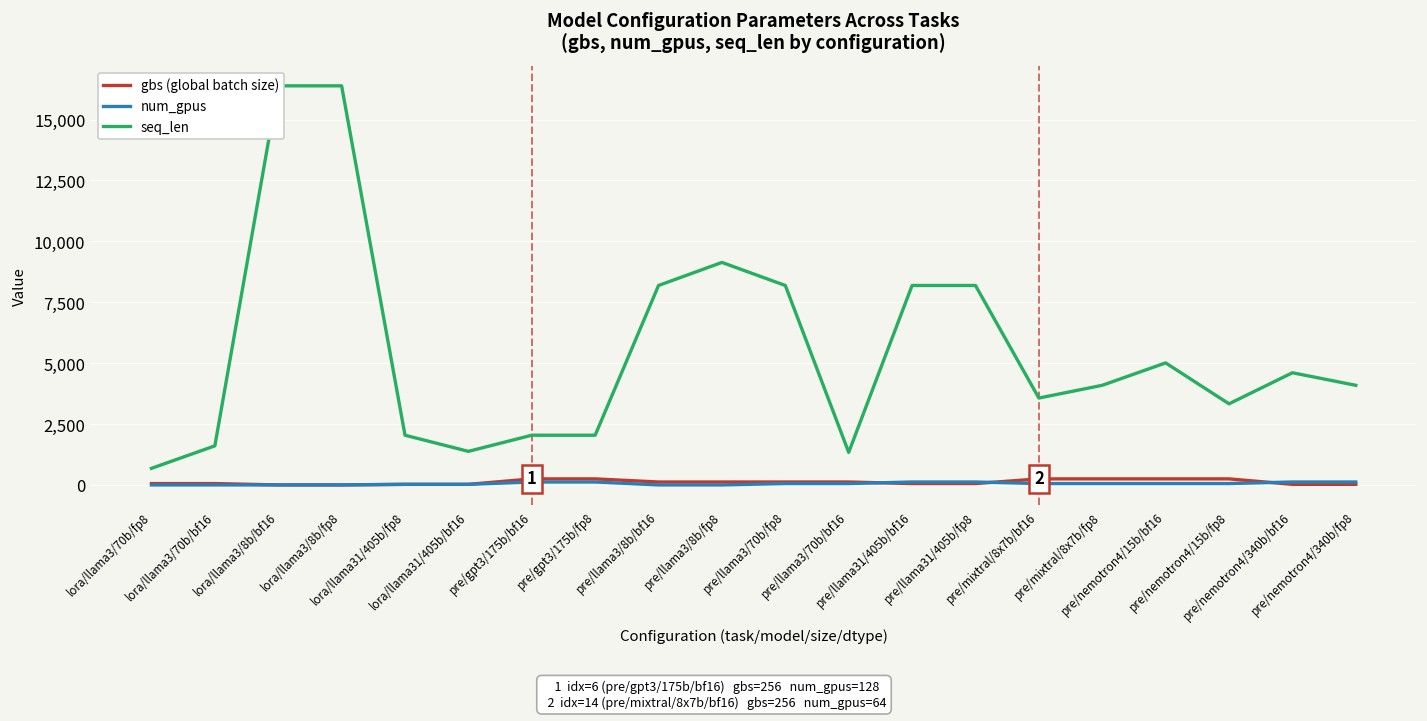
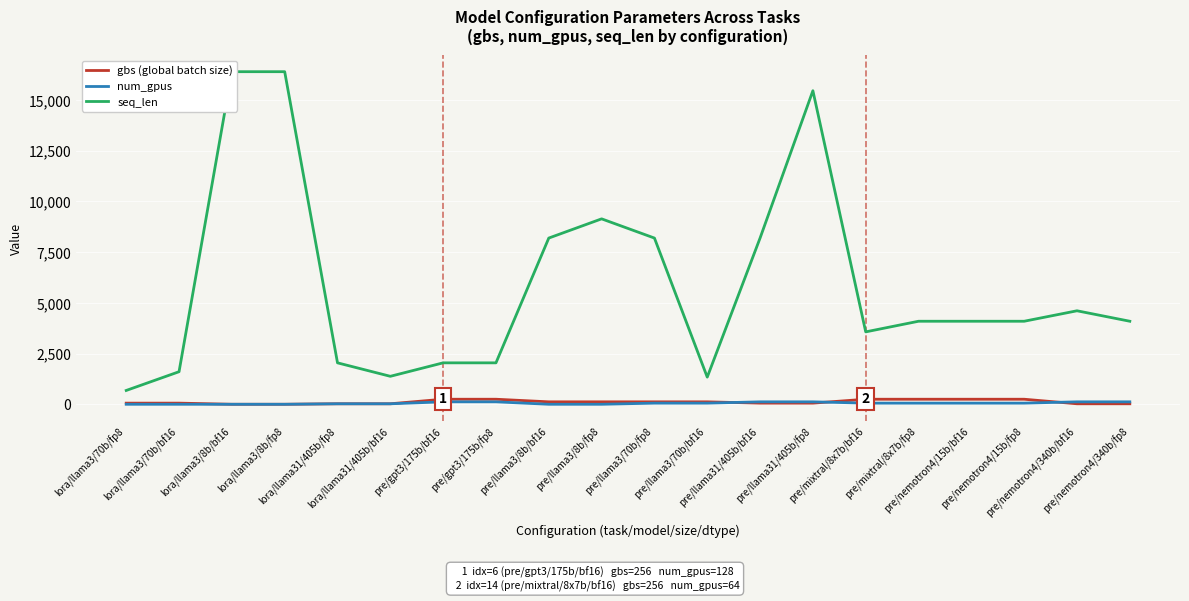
seq_len, pre/llama31/405b/fp8: 8,200 -> 15,400
seq_len, pre/nemotron4/15b/bf16: 5,000 -> 4,100
seq_len, pre/nemotron4/15b/fp8: 3,300 -> 4,100
